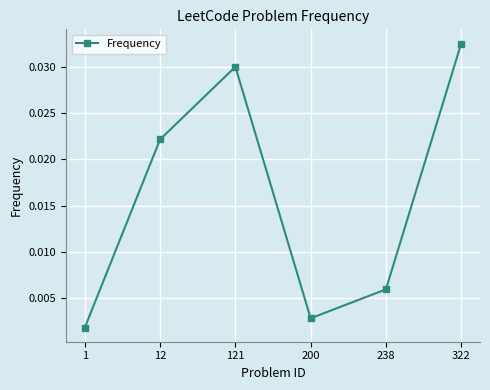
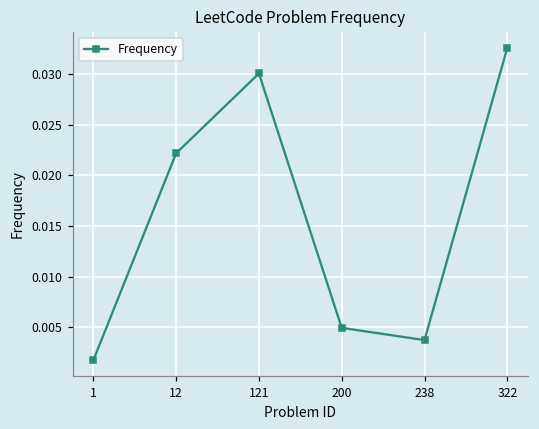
200: 0.003 -> 0.005
238: 0.006 -> 0.004
